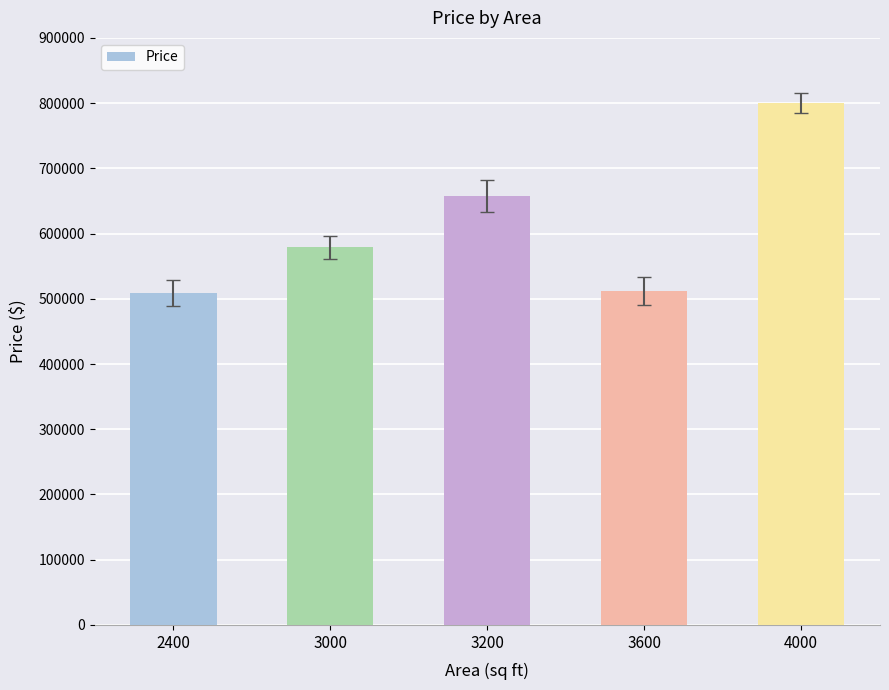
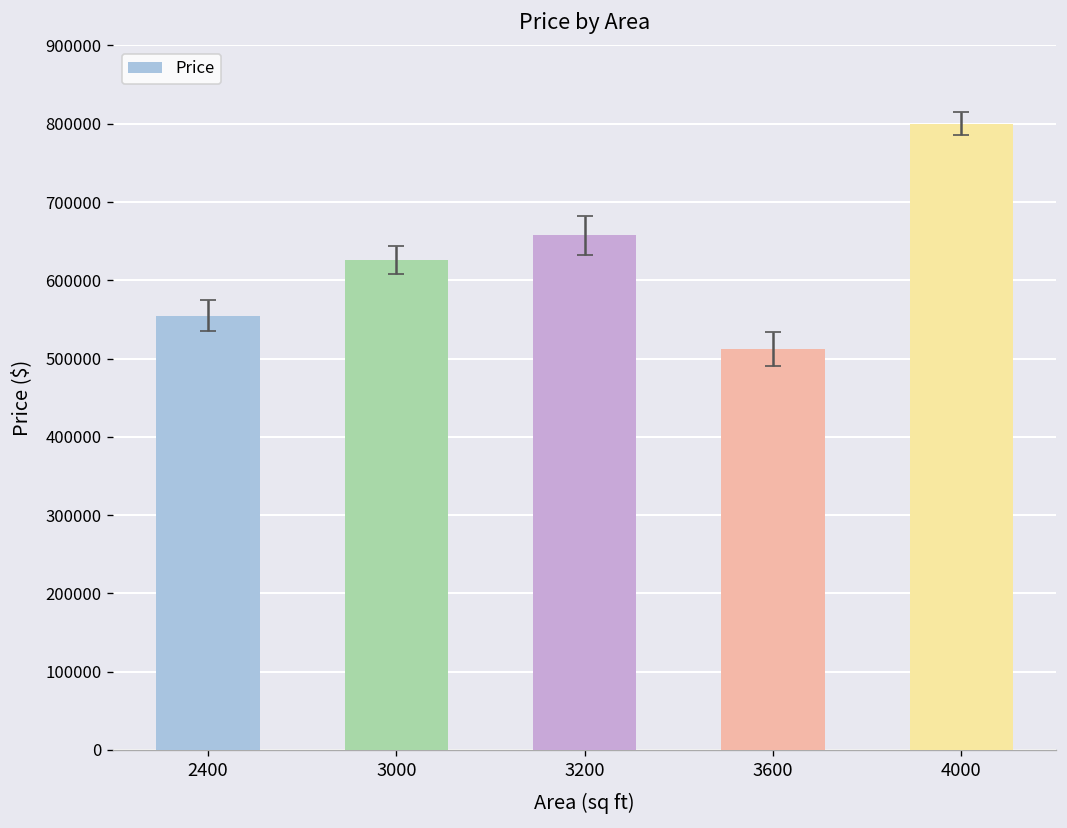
Price, 2400: 510000 -> 560000
Price, 3000: 580000 -> 630000
